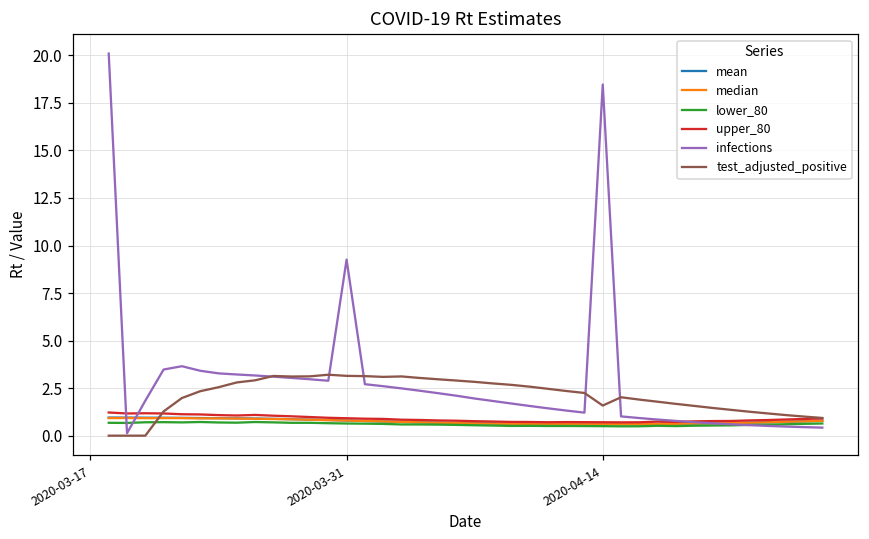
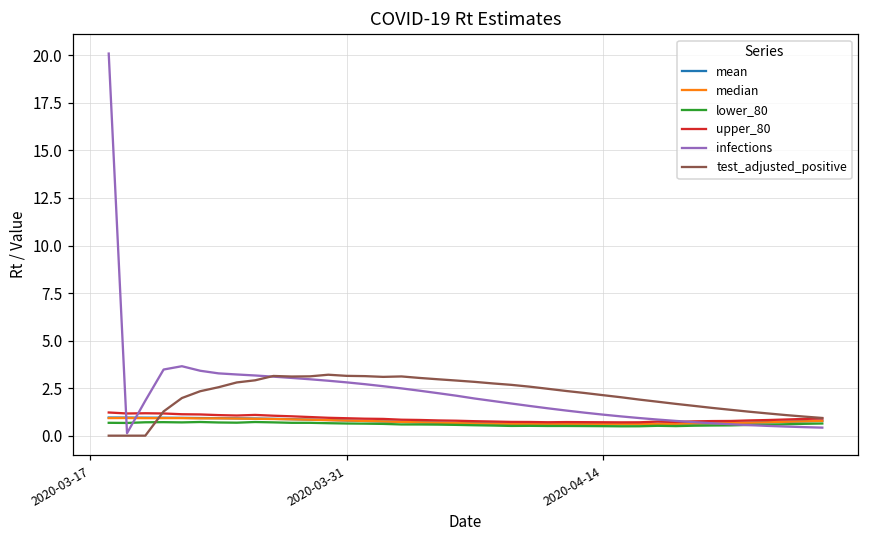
infections, 2020-03-31: 9.3 -> 2.8
infections, 2020-04-14: 18.5 -> 1.1
test_adjusted_positive, 2020-04-14: 1.6 -> 2.1
